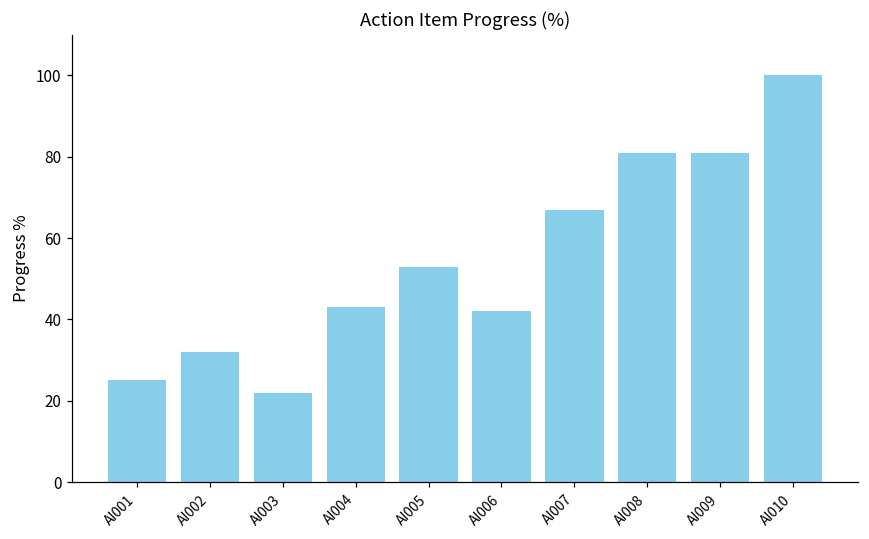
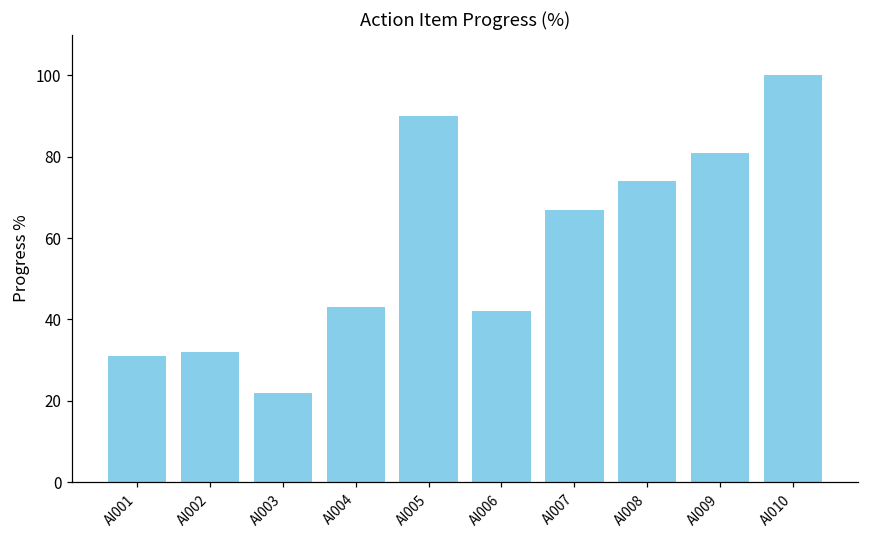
AI001: 25 -> 31
AI005: 53 -> 90
AI008: 81 -> 74
